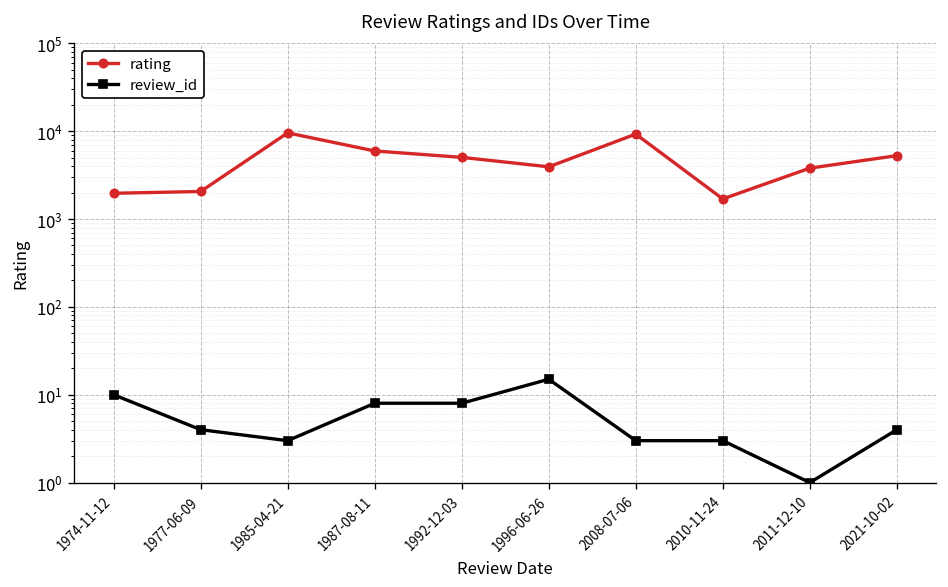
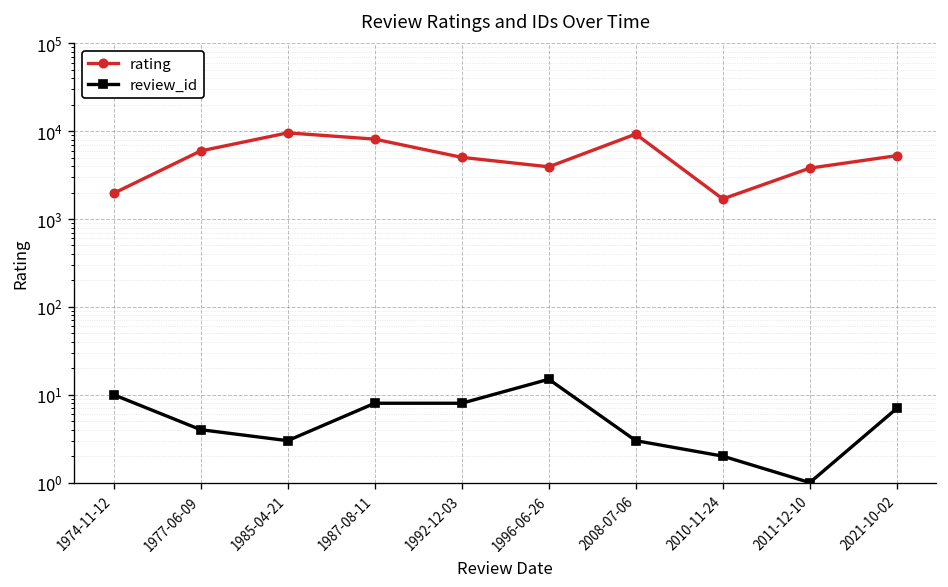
rating, 1977-06-09: 2100 -> 6000
rating, 1987-08-11: 6000 -> 8000
review_id, 2010-11-24: 3 -> 2
review_id, 2021-10-02: 4 -> 7
